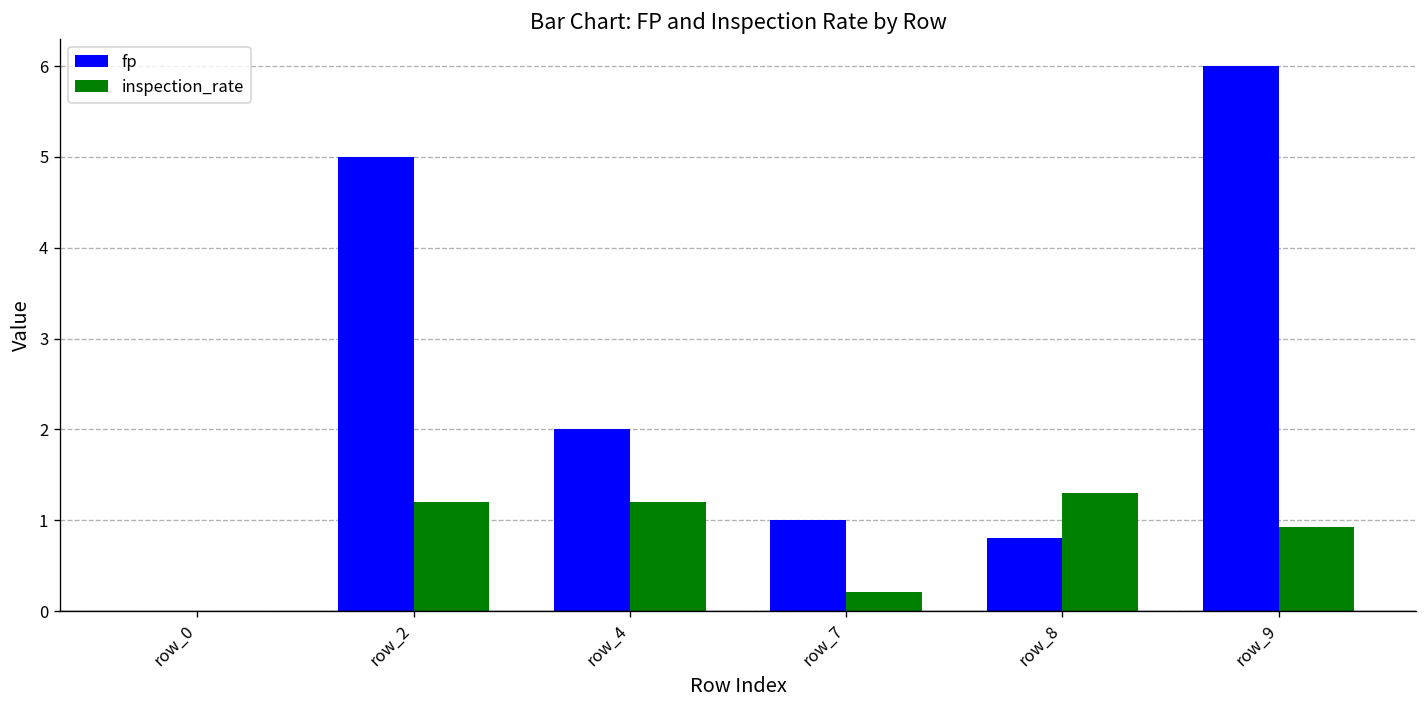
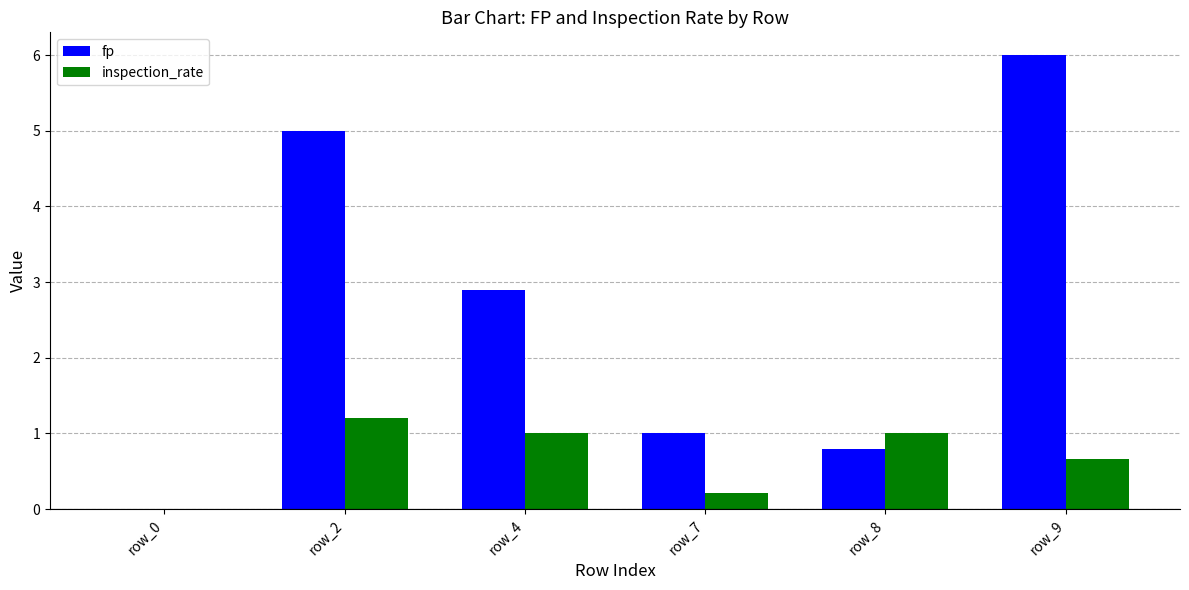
fp, row_4: 2.0 -> 2.9
inspection_rate, row_4: 1.2 -> 1.0
inspection_rate, row_8: 1.3 -> 1.0
inspection_rate, row_9: 0.9 -> 0.7
